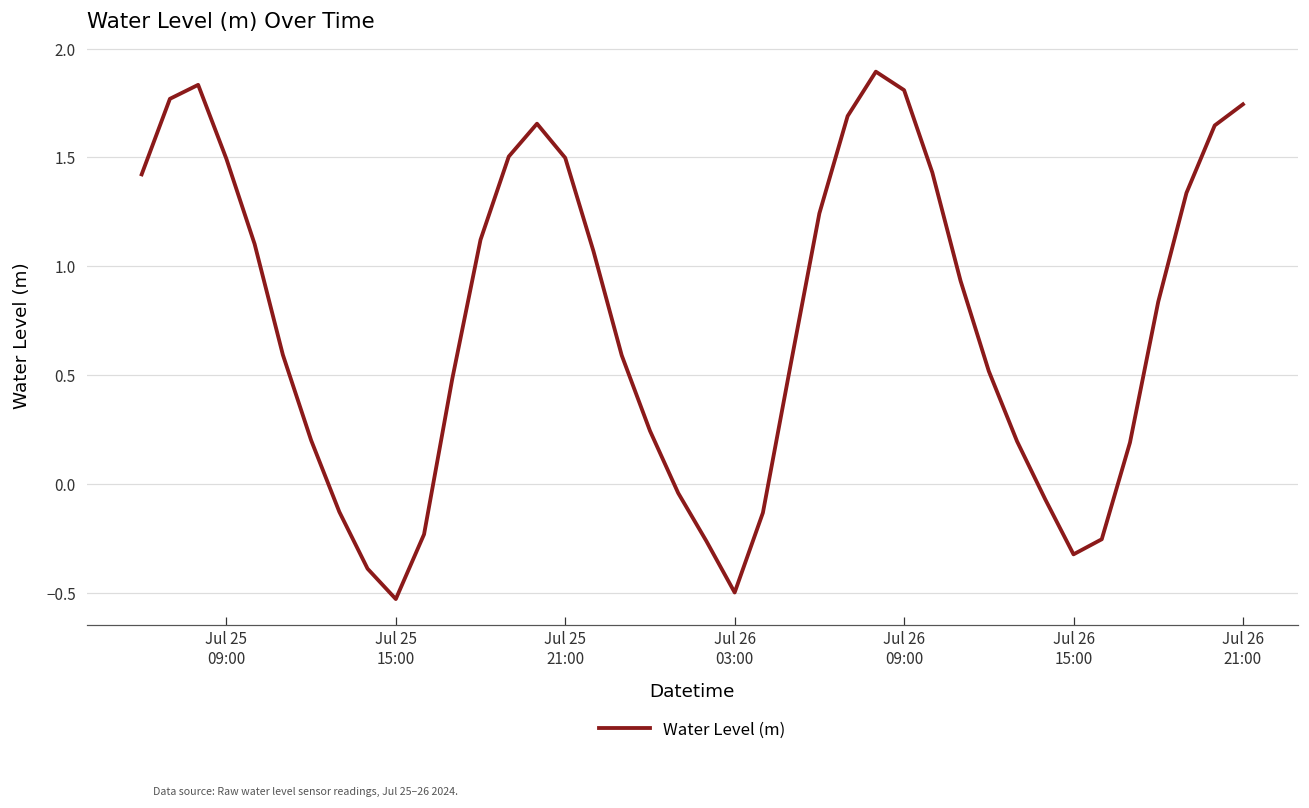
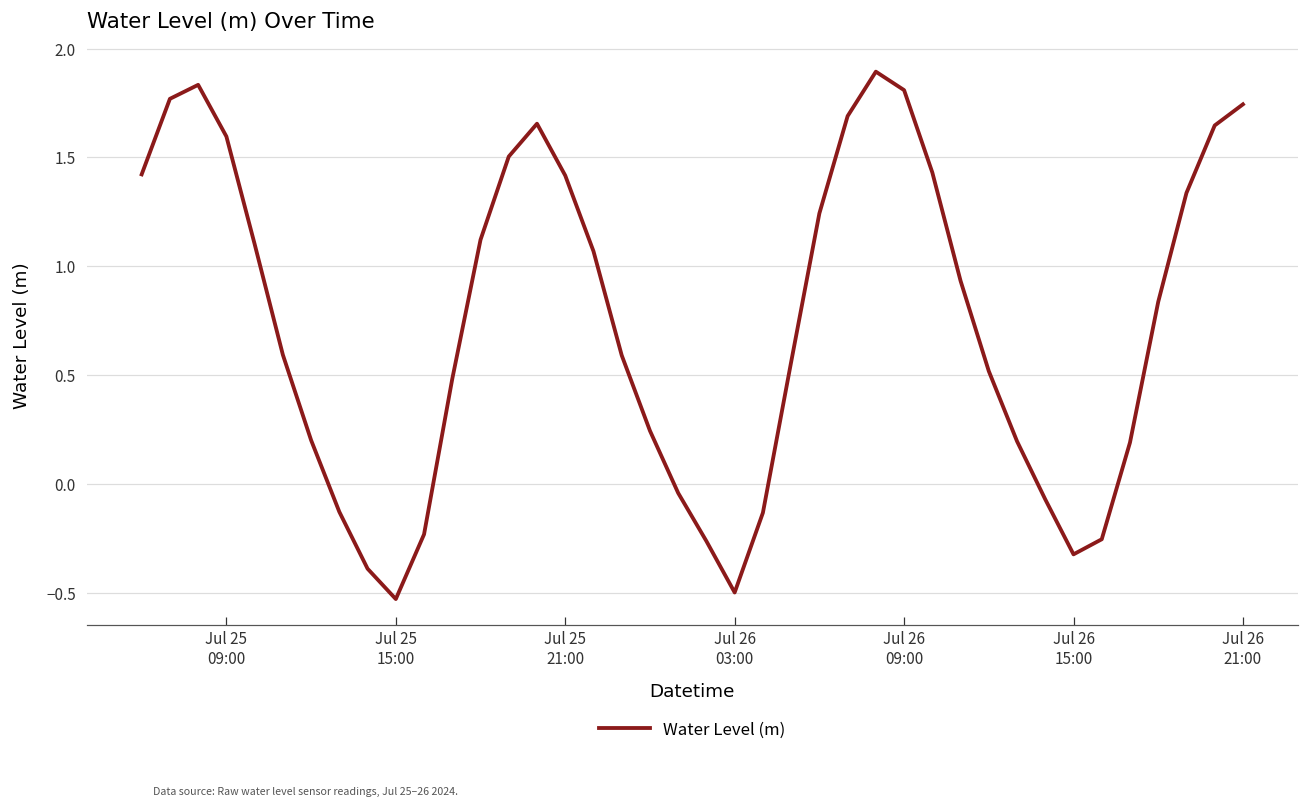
Jul 25 09:00: 1.49 -> 1.60
Jul 25 21:00: 1.50 -> 1.42
